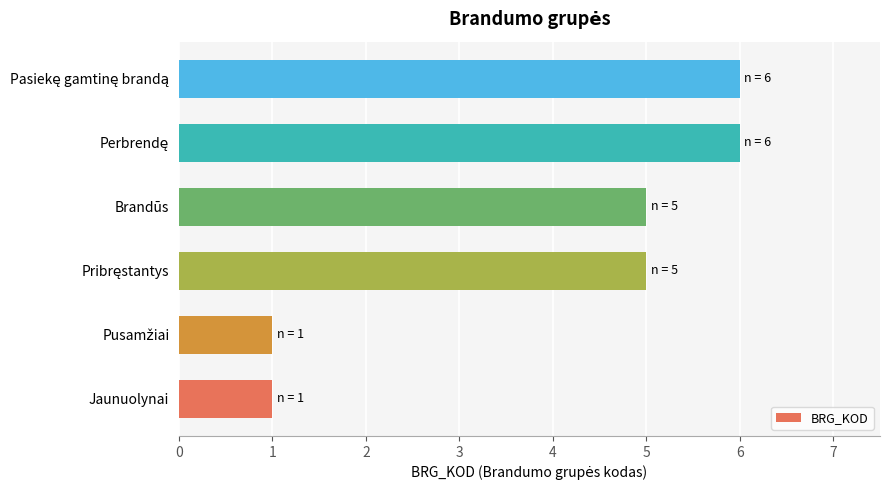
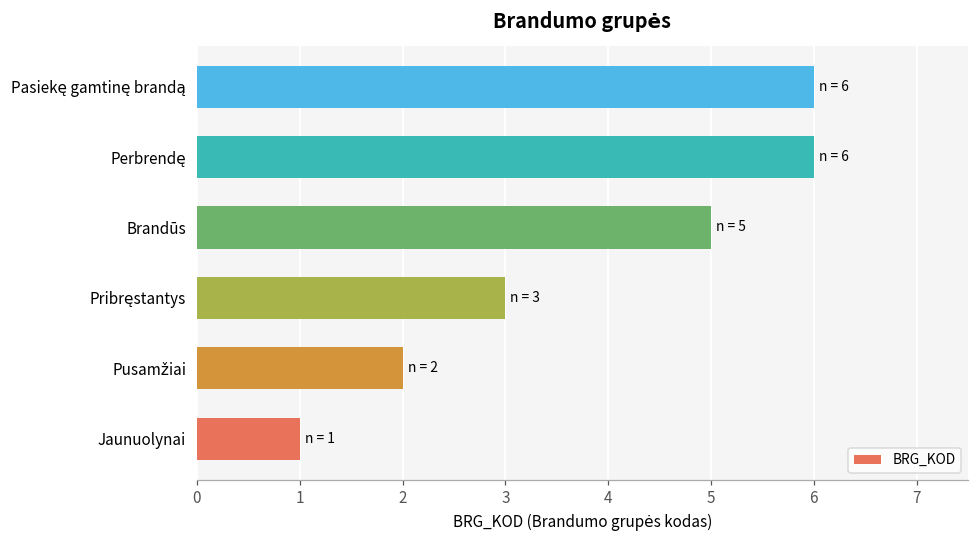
Pribręstantys: 5 -> 3
Pusamžiai: 1 -> 2
